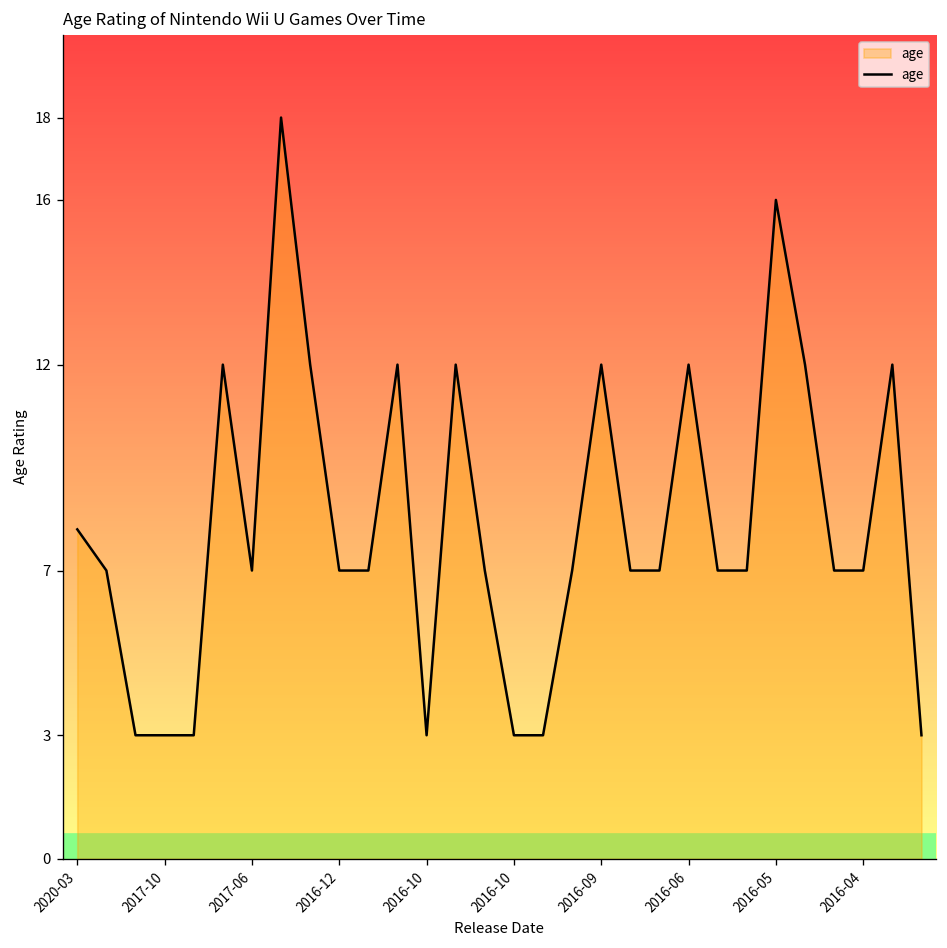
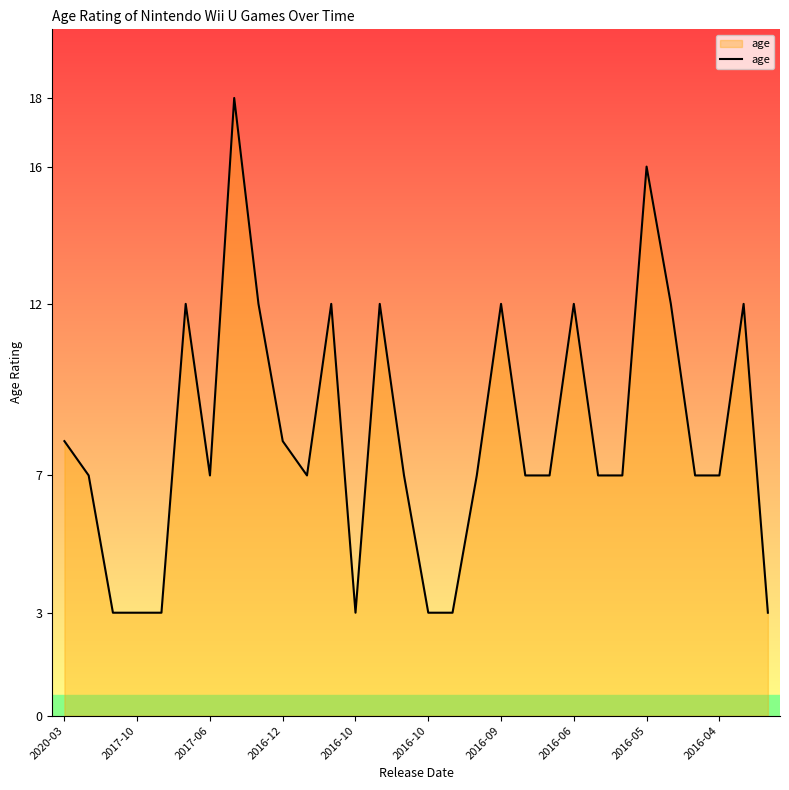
2016-12: 7 -> 8
